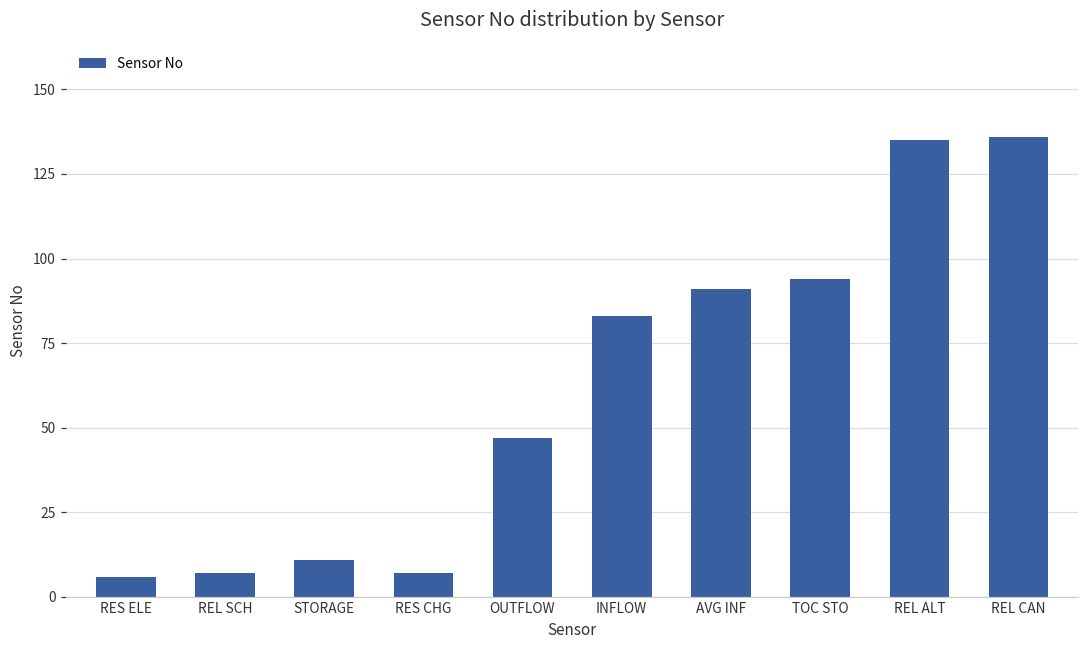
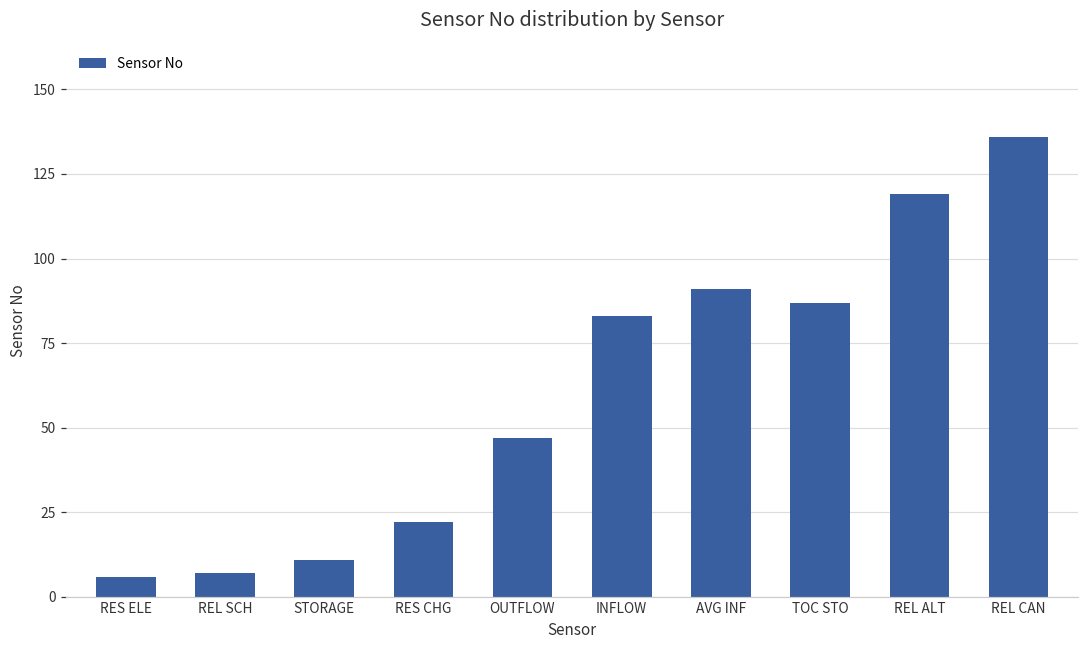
RES CHG: 7 -> 22
TOC STO: 94 -> 87
REL ALT: 135 -> 119
